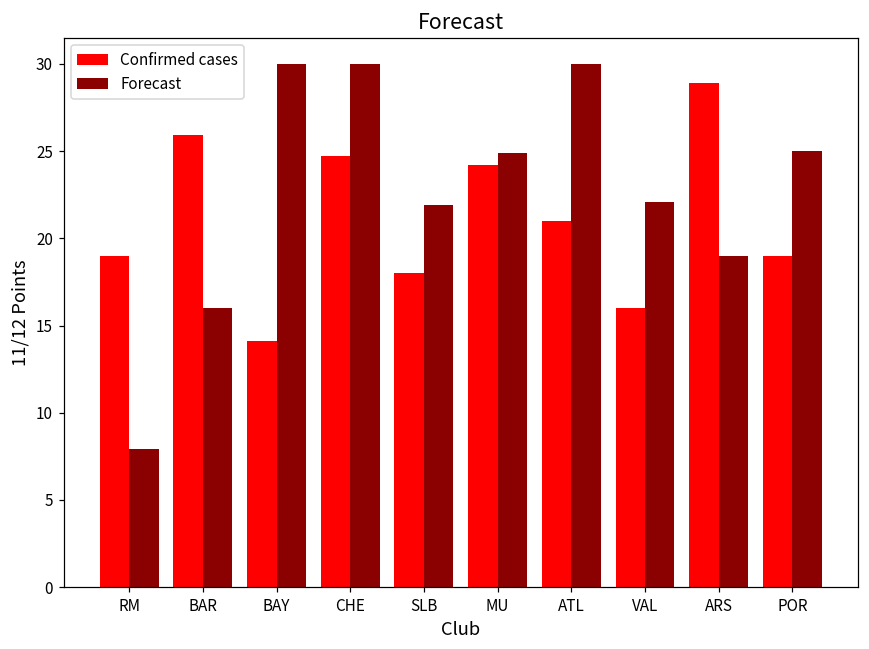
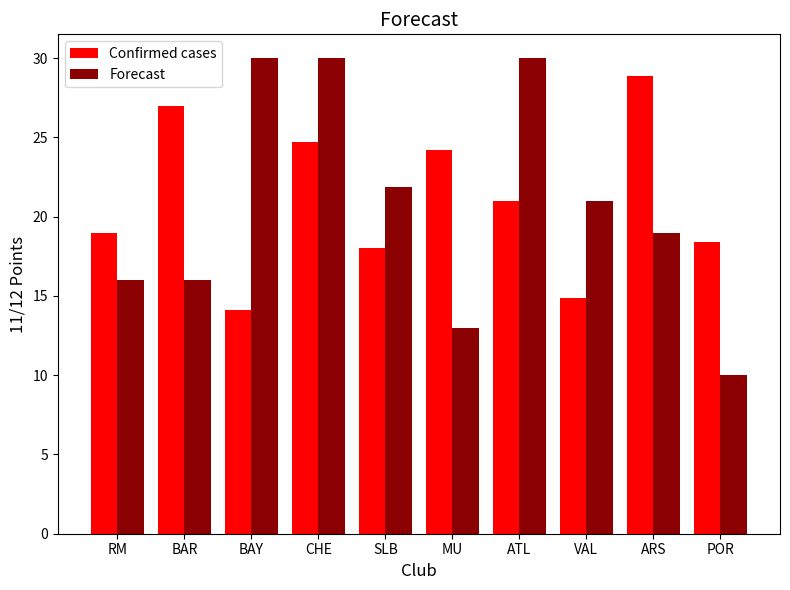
Forecast, RM: 7.9 -> 16.0
Confirmed cases, BAR: 25.9 -> 27.0
Forecast, MU: 24.9 -> 13.0
Confirmed cases, VAL: 16.0 -> 14.9
Forecast, VAL: 22.1 -> 21.0
Confirmed cases, POR: 19.0 -> 18.4
Forecast, POR: 25 -> 10
